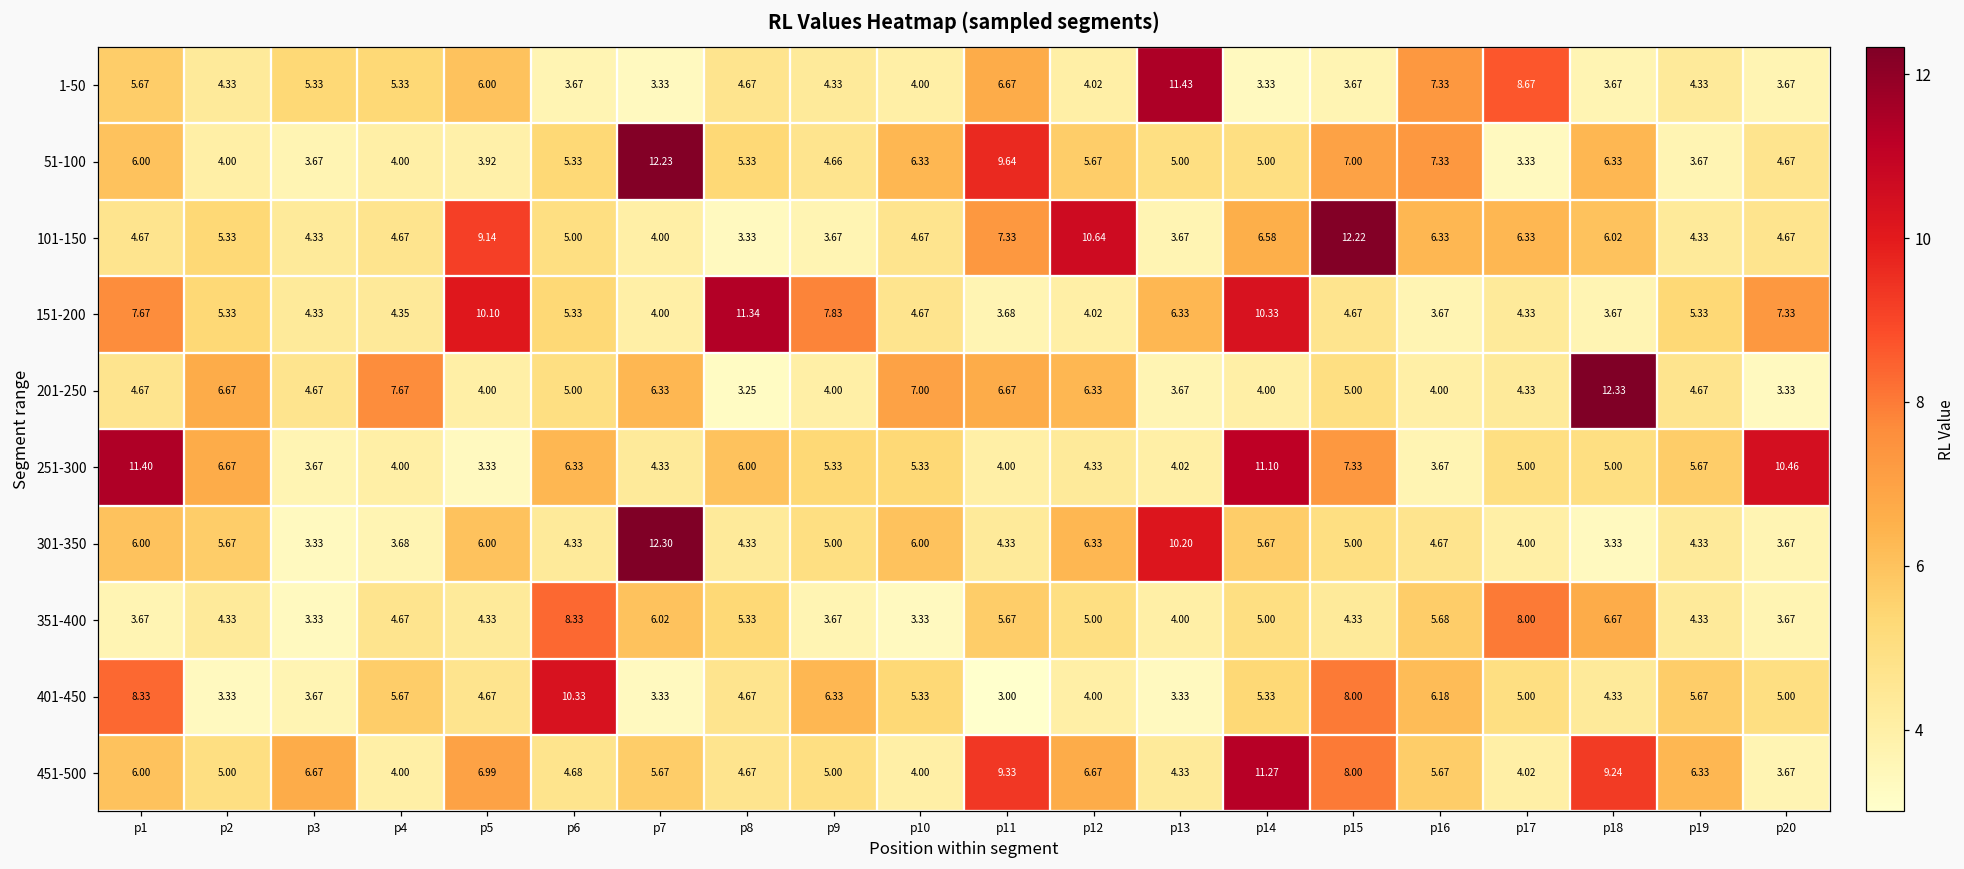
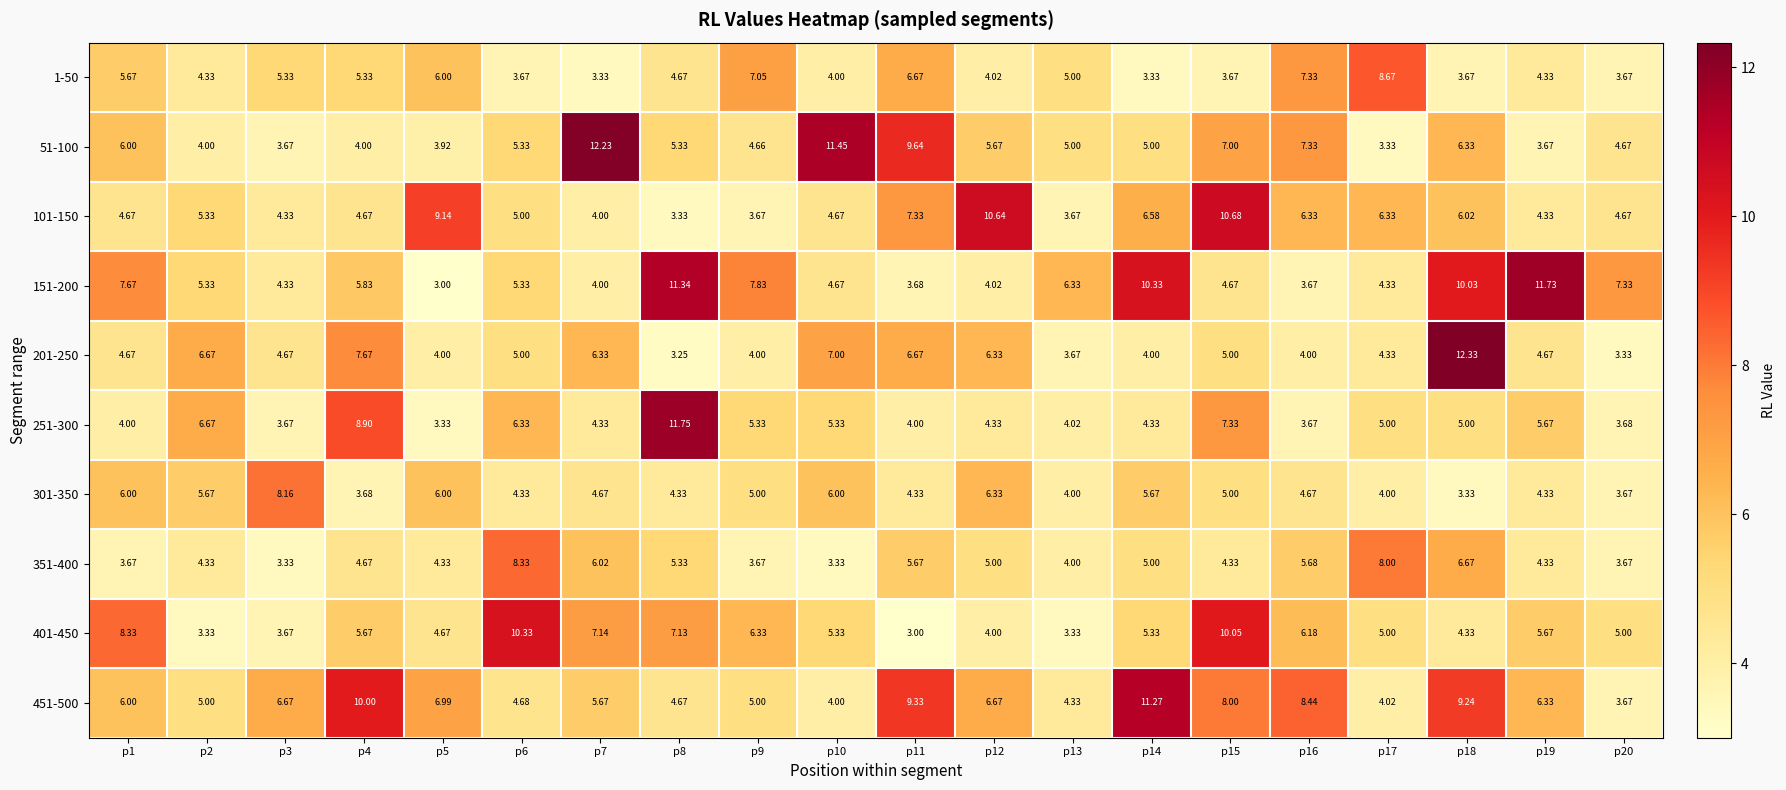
1-50, p9: 4.33 -> 7.05
1-50, p13: 11.43 -> 5.00
51-100, p10: 6.33 -> 11.45
101-150, p15: 12.22 -> 10.68
151-200, p4: 4.35 -> 5.83
151-200, p5: 10.10 -> 3.00
151-200, p18: 3.67 -> 10.03
151-200, p19: 5.33 -> 11.73
251-300, p1: 11.40 -> 4.00
251-300, p4: 4.00 -> 8.90
251-300, p8: 6.00 -> 11.75
251-300, p14: 11.10 -> 4.33
251-300, p20: 10.46 -> 3.68
301-350, p3: 3.33 -> 8.16
301-350, p7: 12.30 -> 4.67
301-350, p13: 10.20 -> 4.00
401-450, p7: 3.33 -> 7.14
401-450, p8: 4.67 -> 7.13
401-450, p15: 8.00 -> 10.05
451-500, p4: 4.00 -> 10.00
451-500, p16: 5.67 -> 8.44
